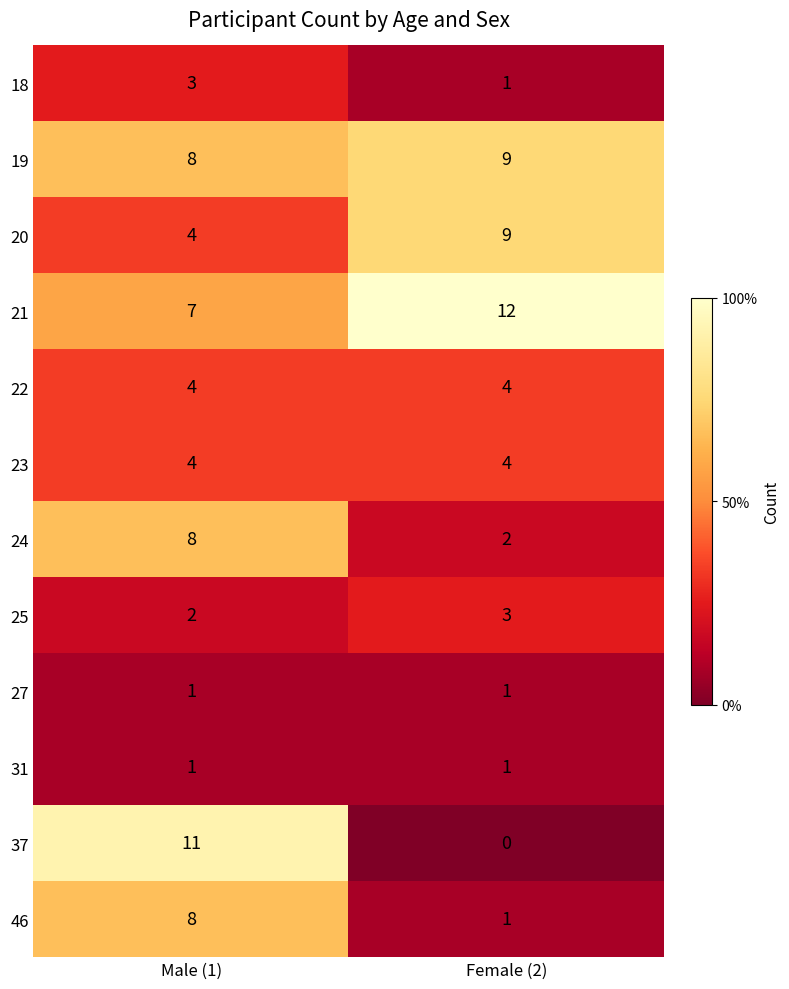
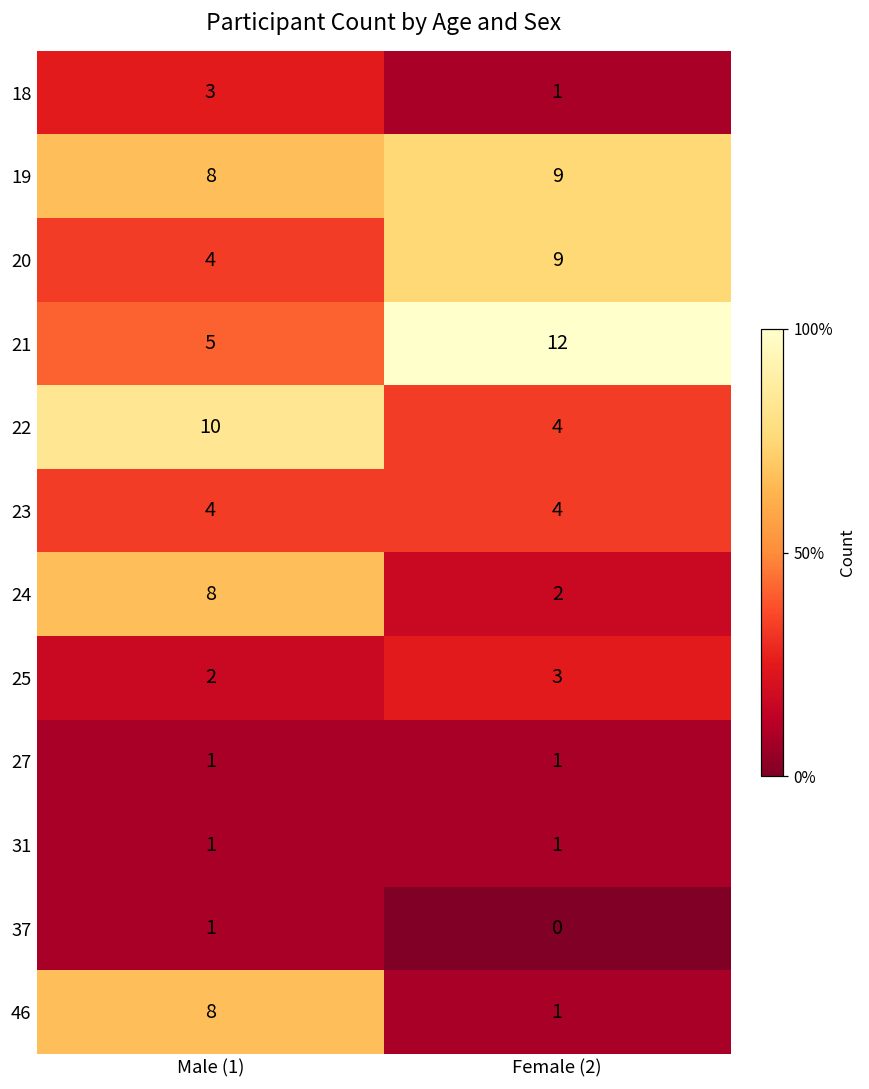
21, Male (1): 7 -> 5
22, Male (1): 4 -> 10
37, Male (1): 11 -> 1
